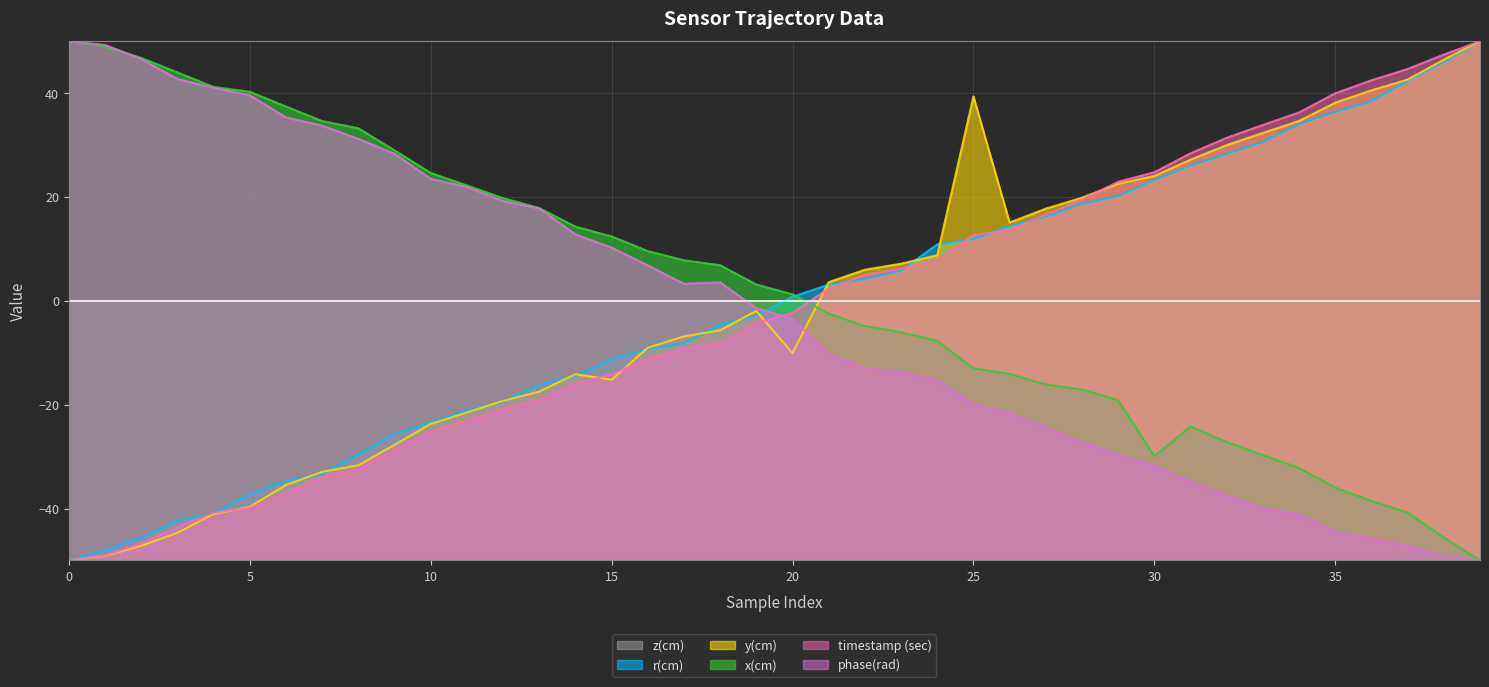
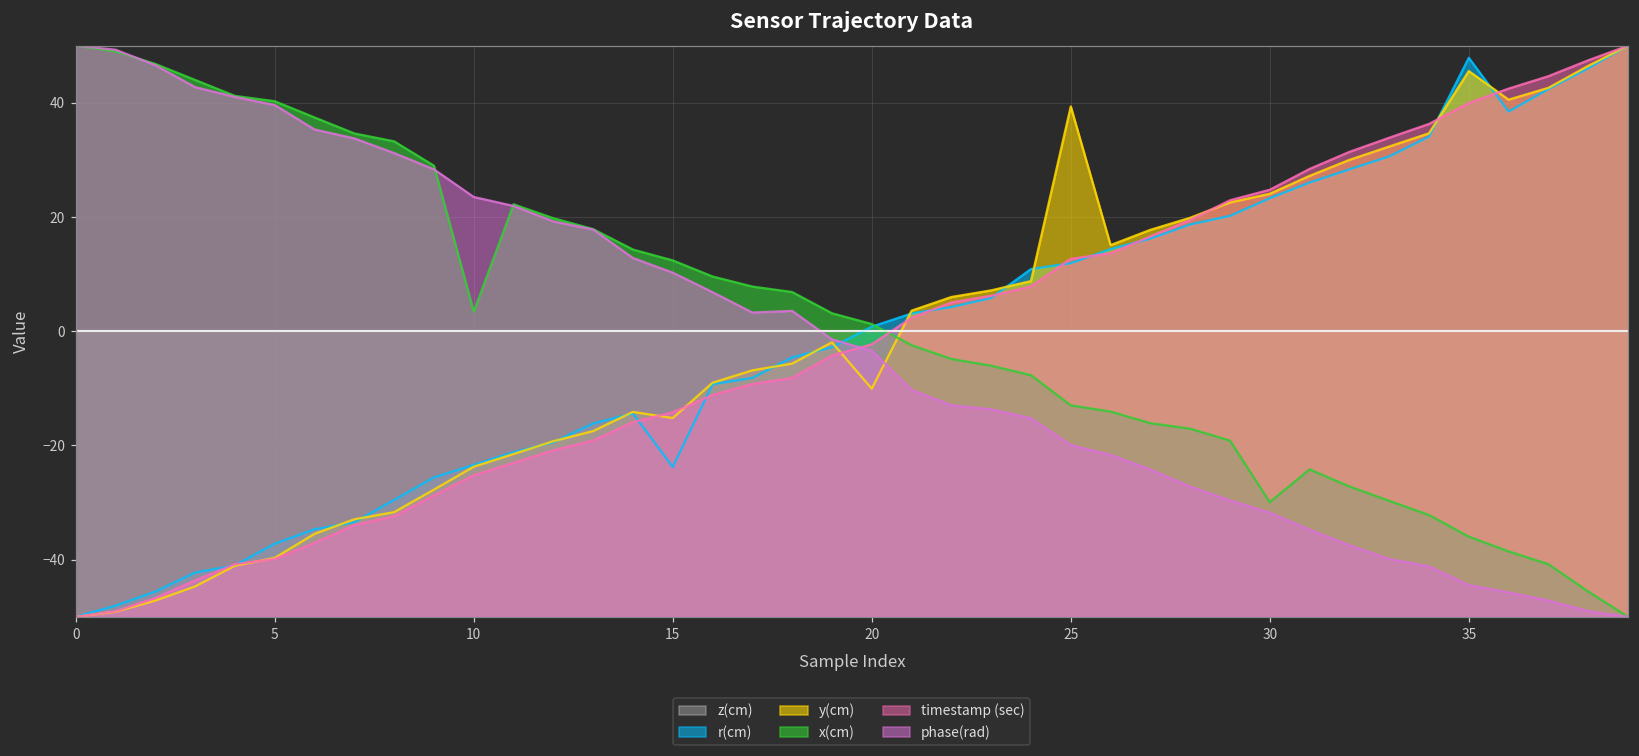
x(cm), 10: 25 -> 3
r(cm), 15: -11 -> -24
r(cm), 35: 36 -> 48
y(cm), 35: 38 -> 46
